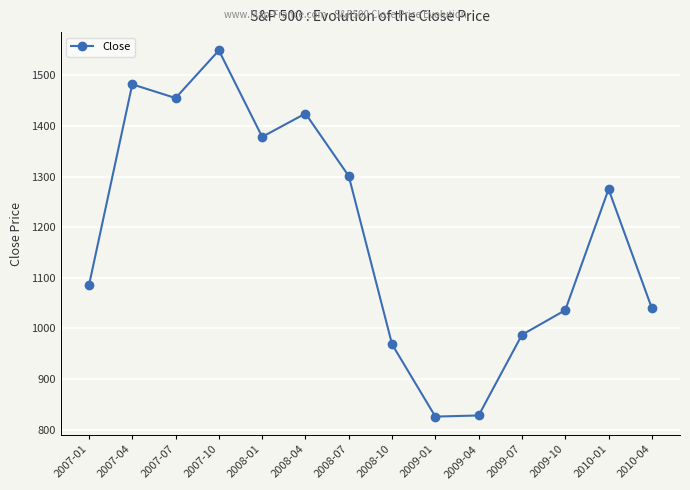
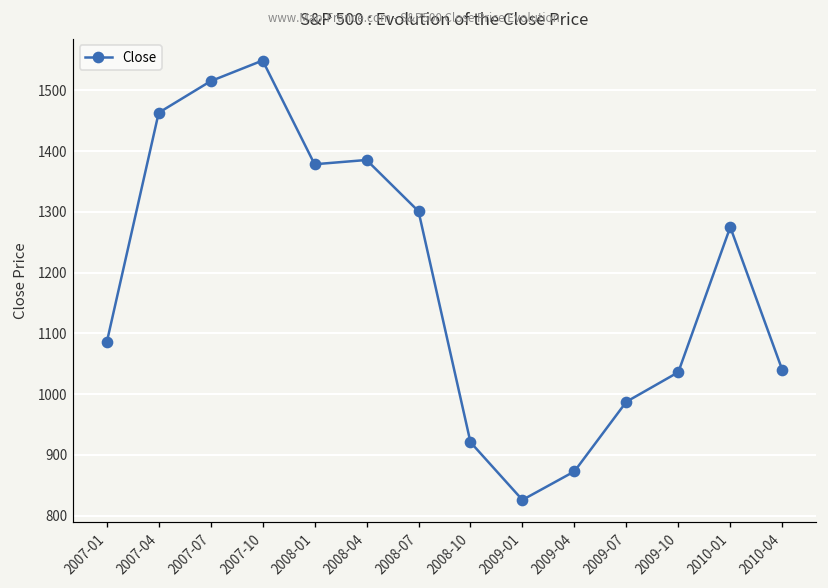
2007-04: 1480 -> 1460
2007-07: 1460 -> 1520
2008-04: 1420 -> 1390
2008-10: 970 -> 920
2009-04: 830 -> 870
